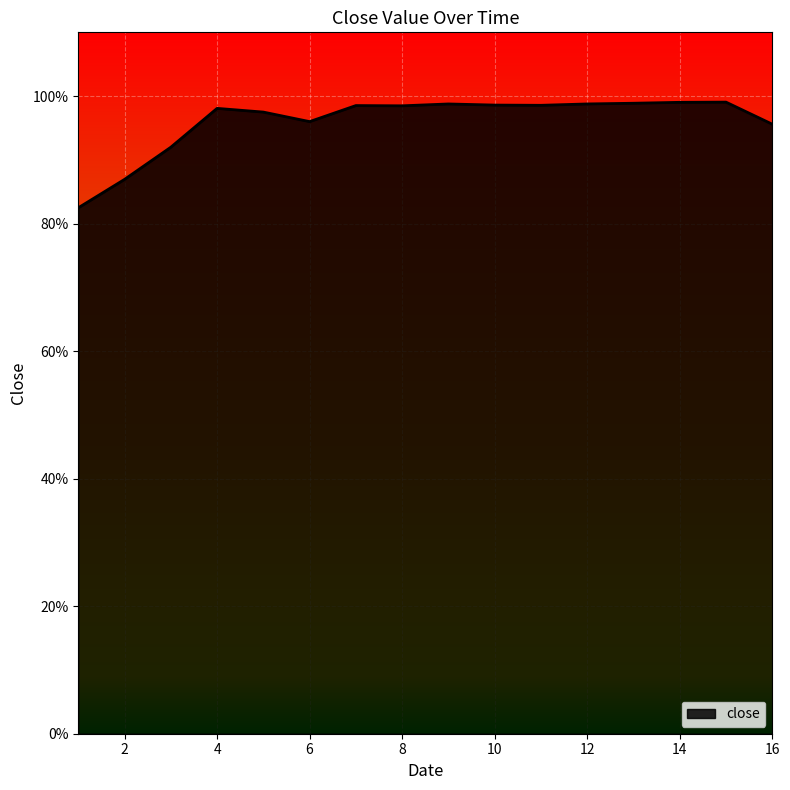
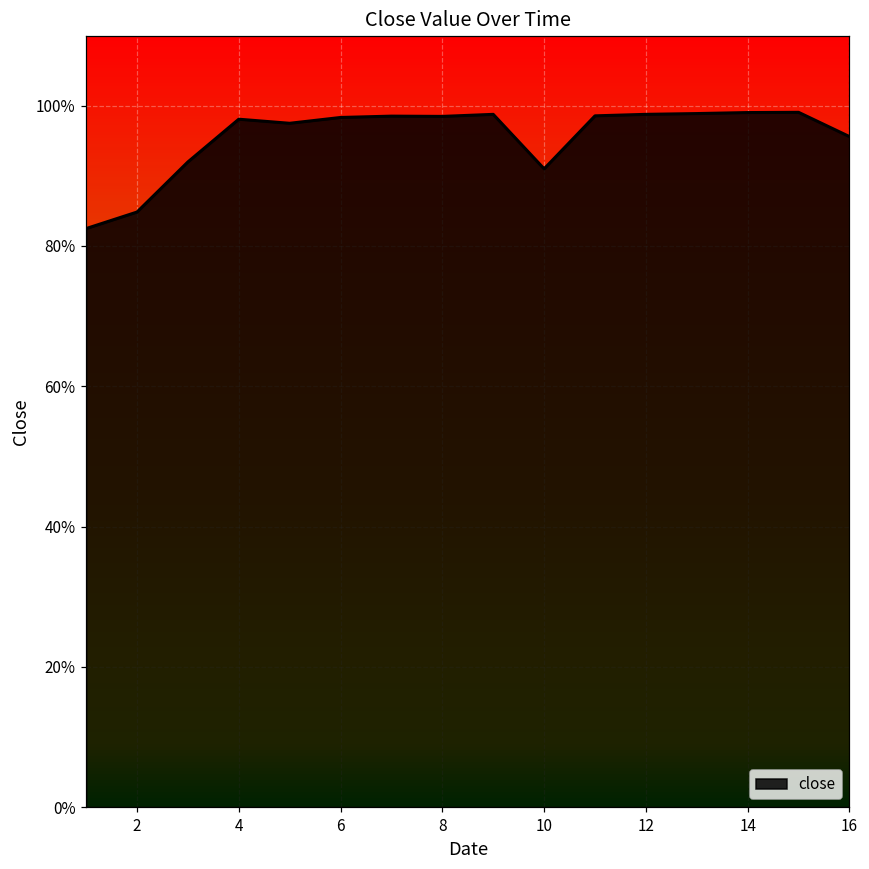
2: 87% -> 85%
6: 96% -> 98%
10: 99% -> 91%
